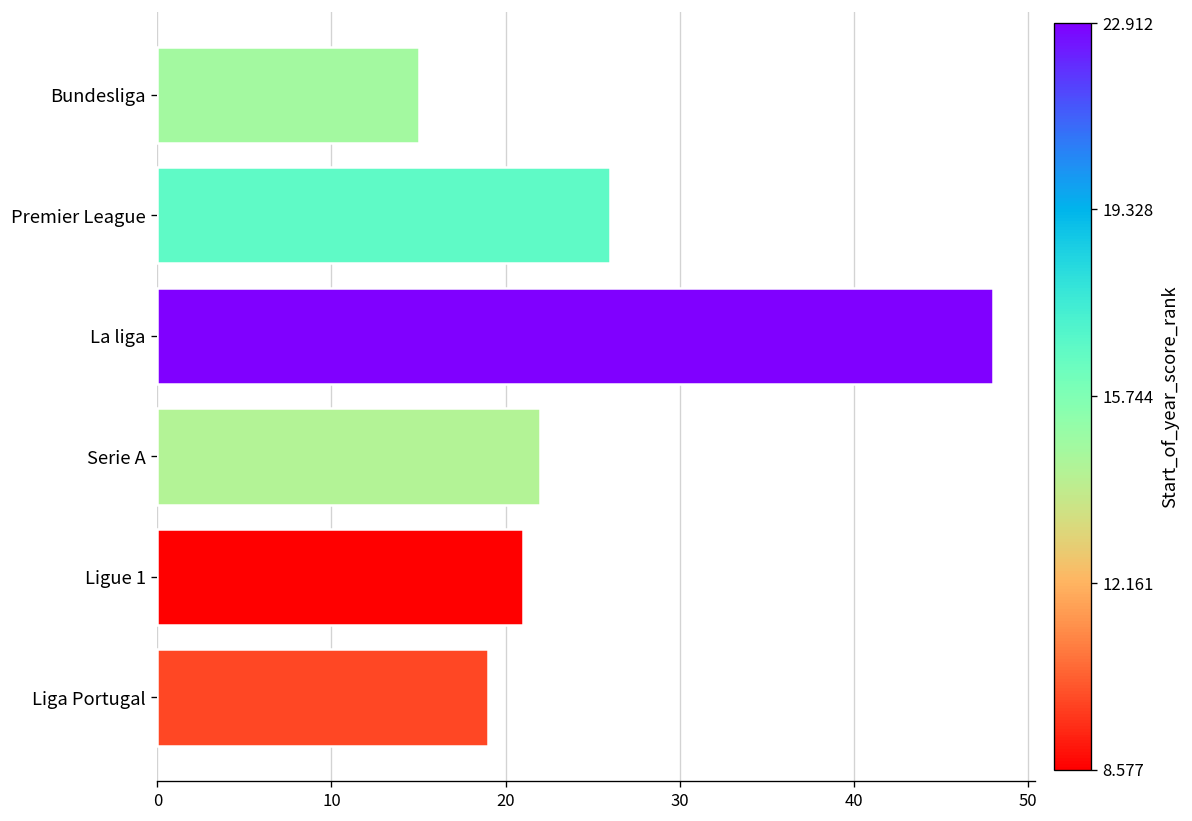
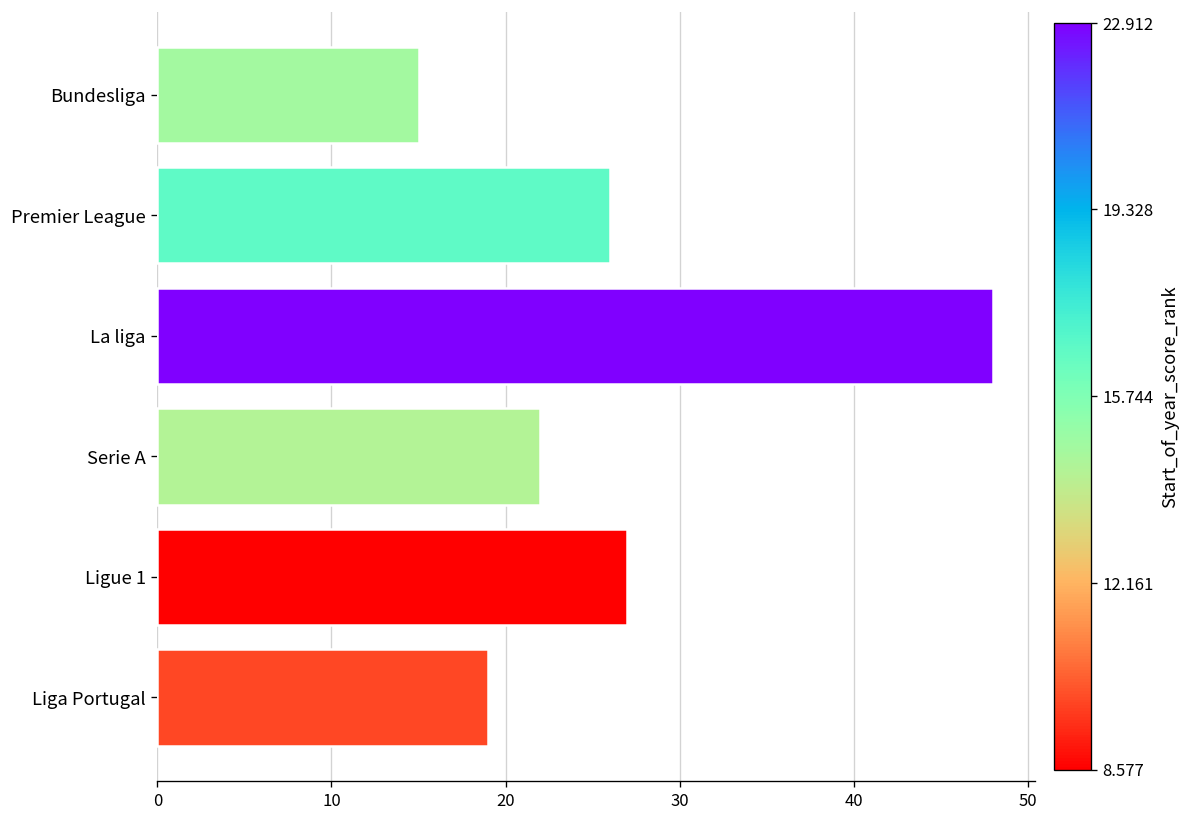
Ligue 1: 21 -> 27
